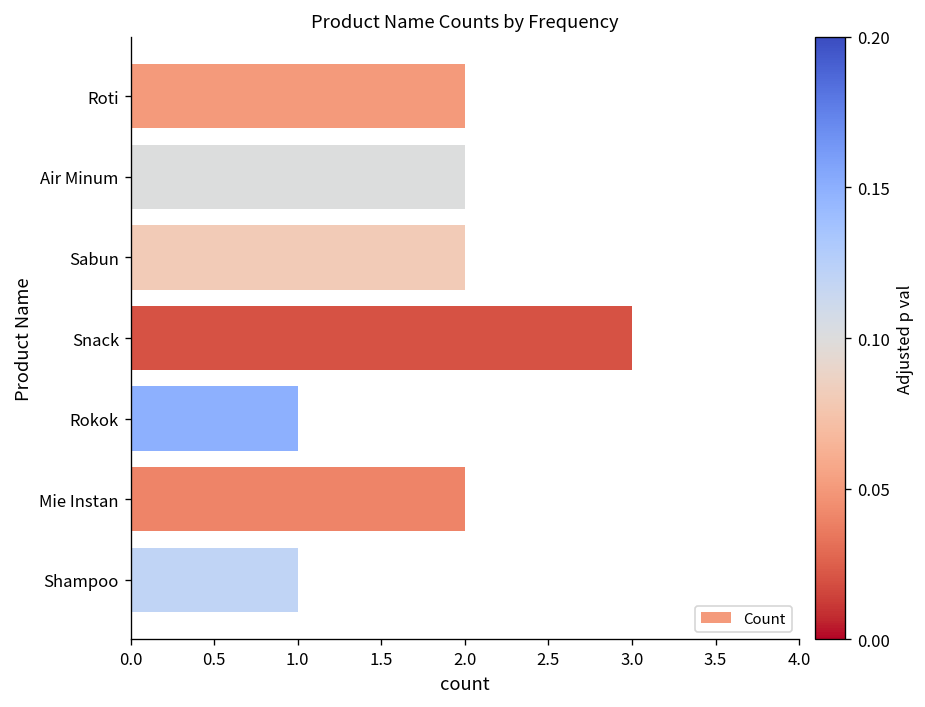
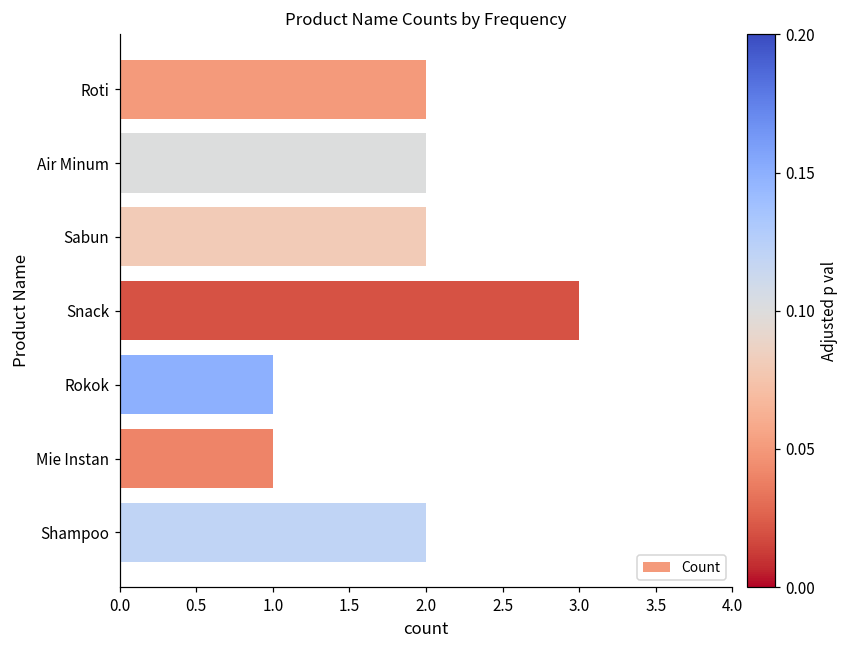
Mie Instan: 2 -> 1
Shampoo: 1 -> 2
